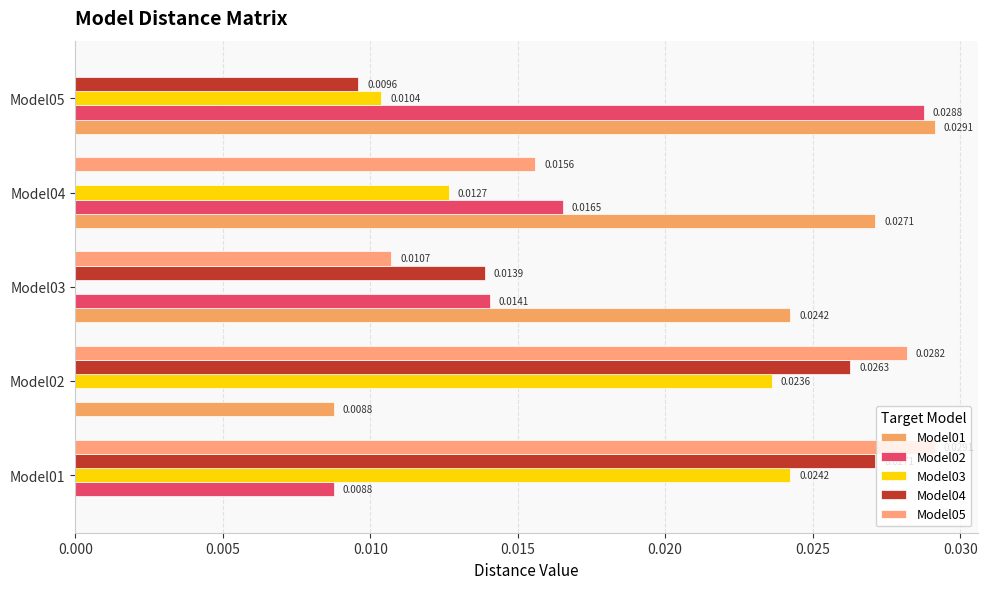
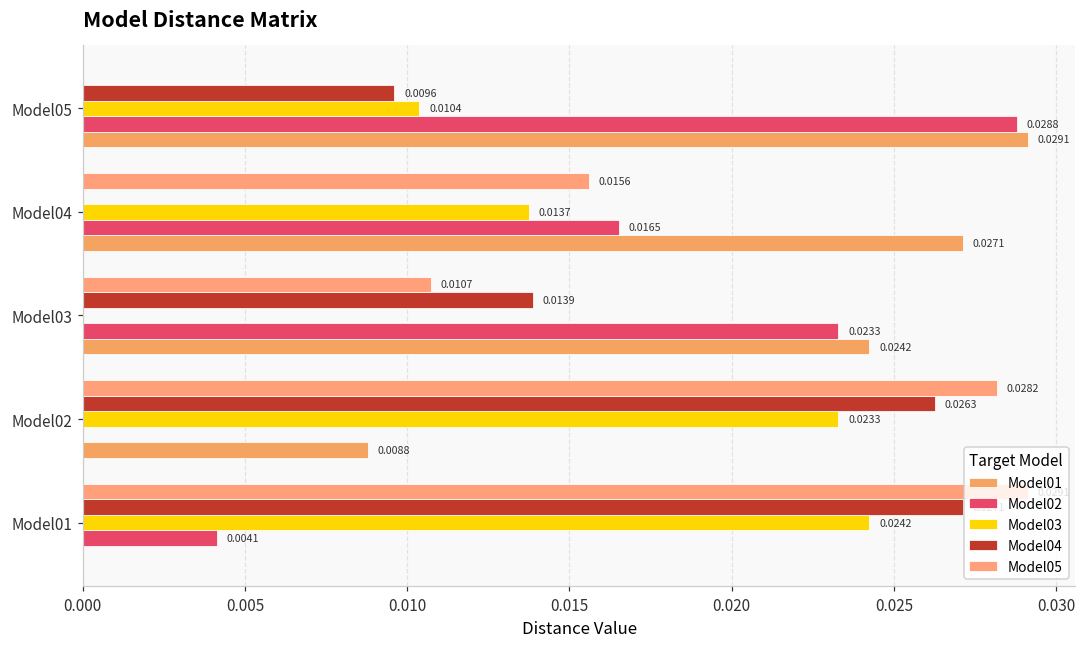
Model03, Model04: 0.0127 -> 0.0137
Model02, Model03: 0.0141 -> 0.0233
Model03, Model02: 0.0236 -> 0.0233
Model02, Model01: 0.0088 -> 0.0041
